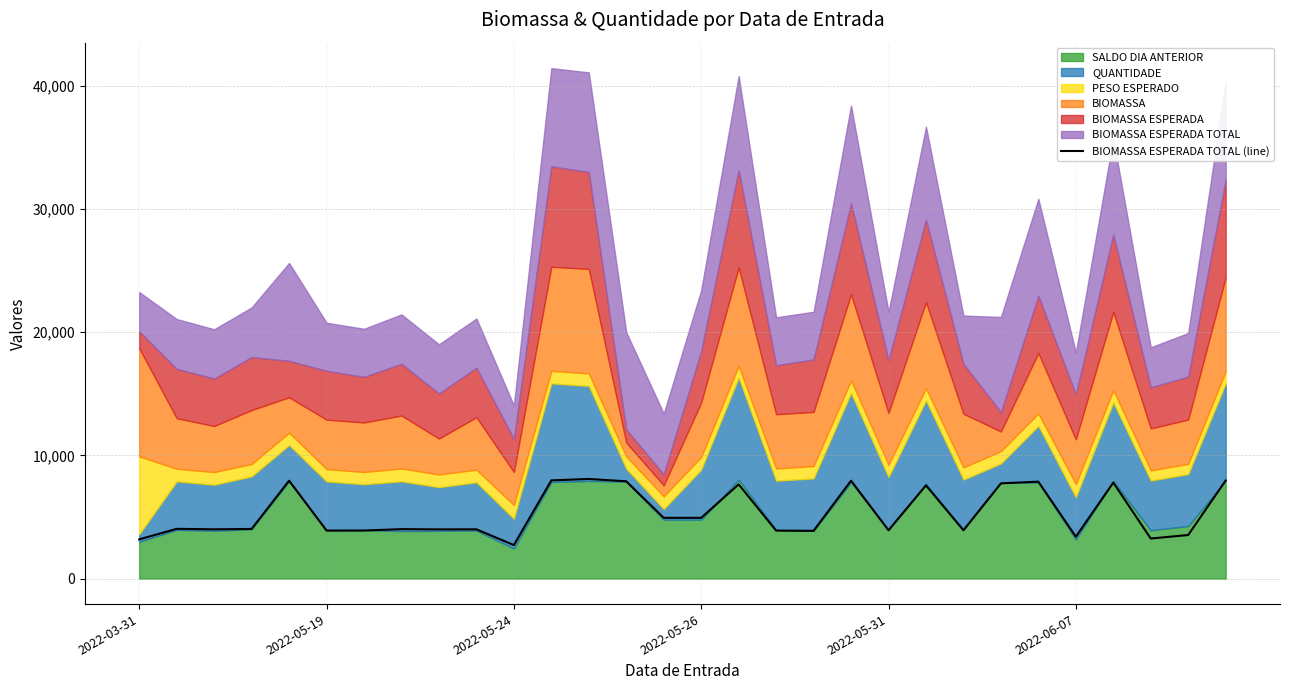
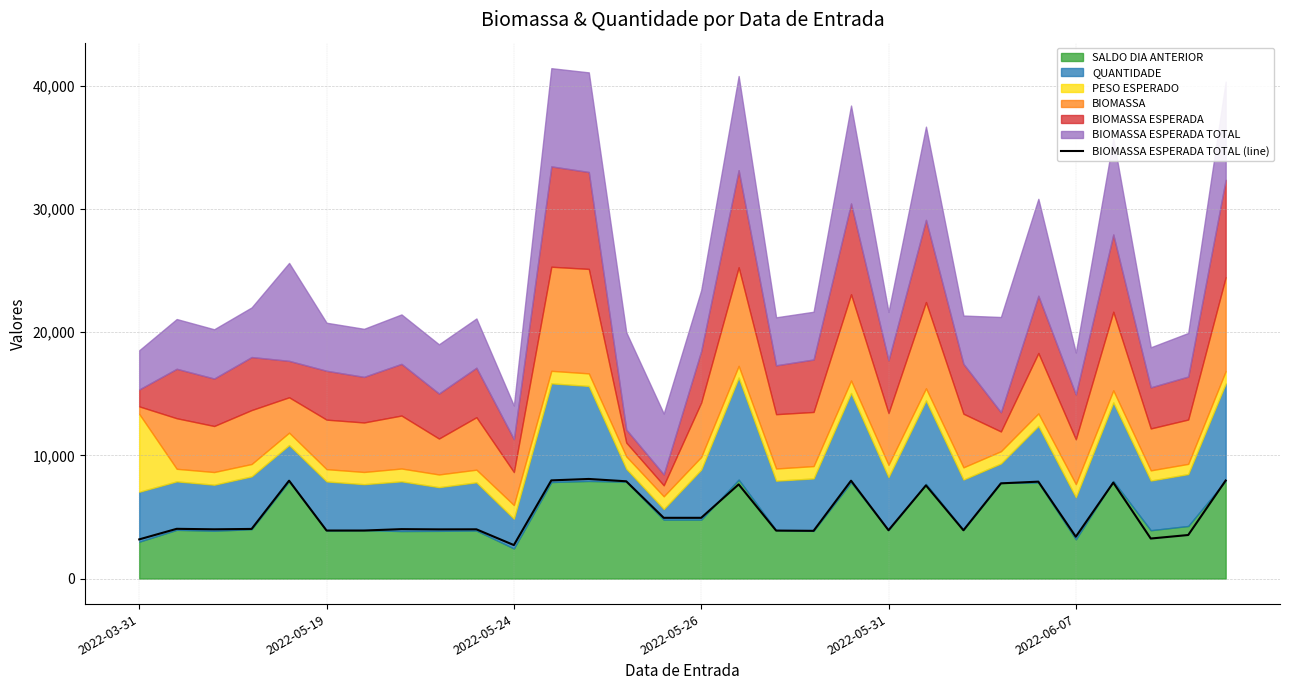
QUANTIDADE, 2022-03-31: 600 -> 4,100
BIOMASSA, 2022-03-31: 8,800 -> 600
